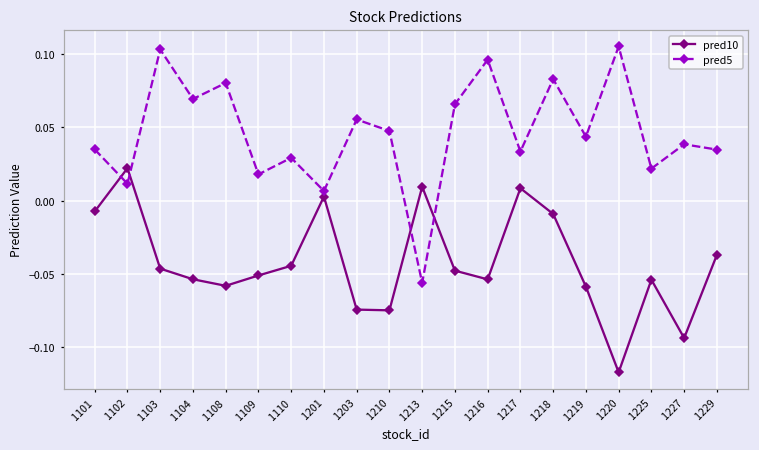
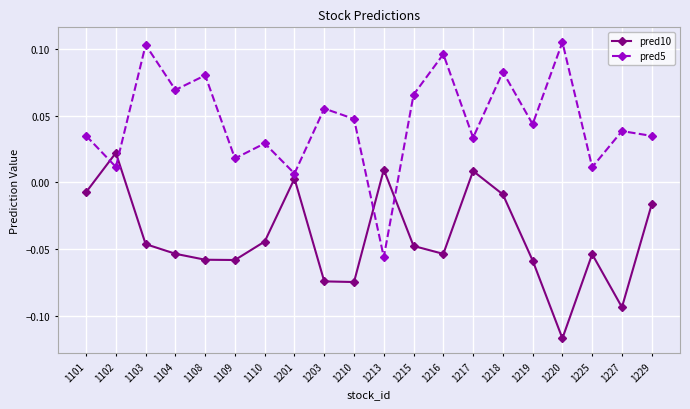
pred10, 1109: -0.051 -> -0.058
pred5, 1225: 0.022 -> 0.011
pred10, 1229: -0.037 -> -0.017
